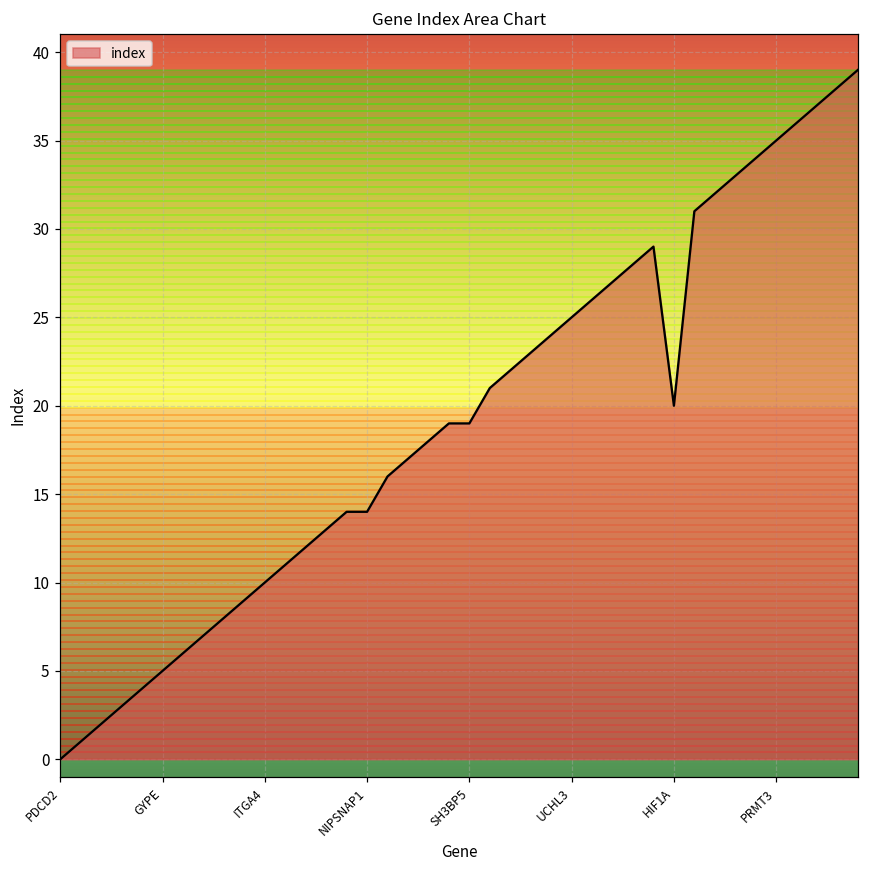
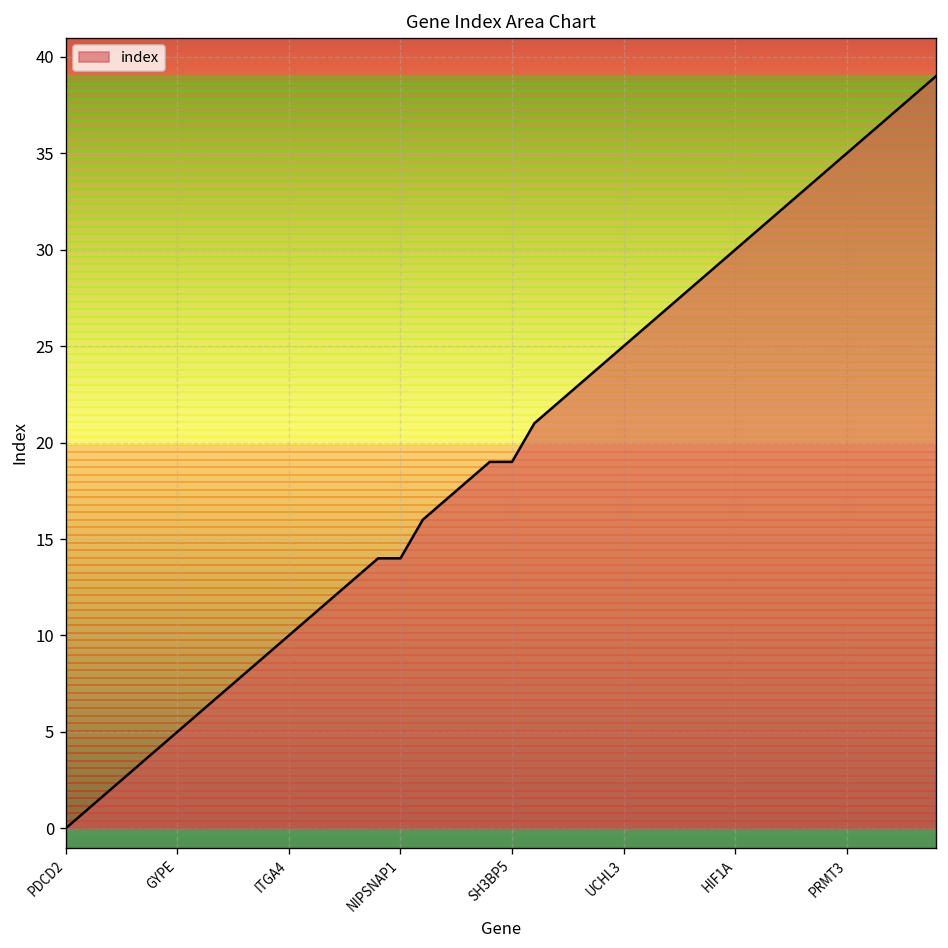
HIF1A: 20 -> 30
